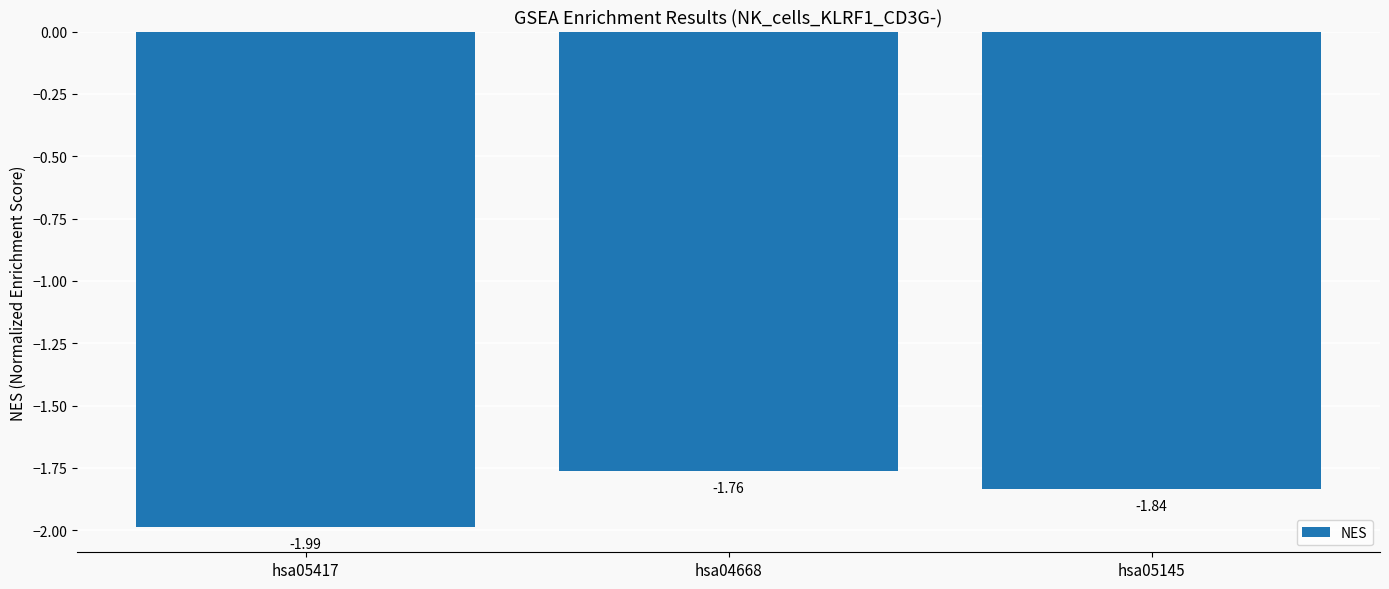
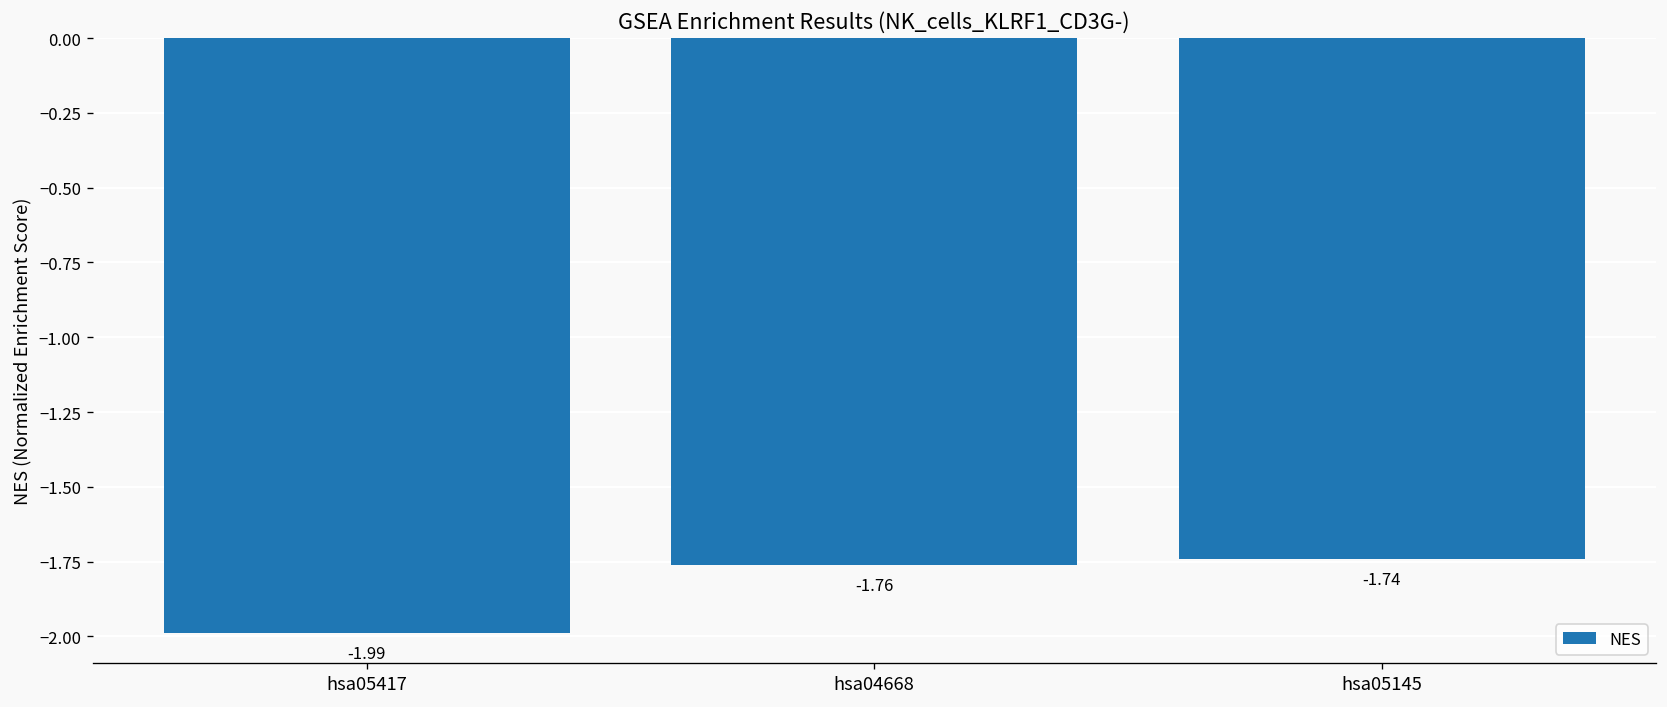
hsa05145: -1.84 -> -1.74
